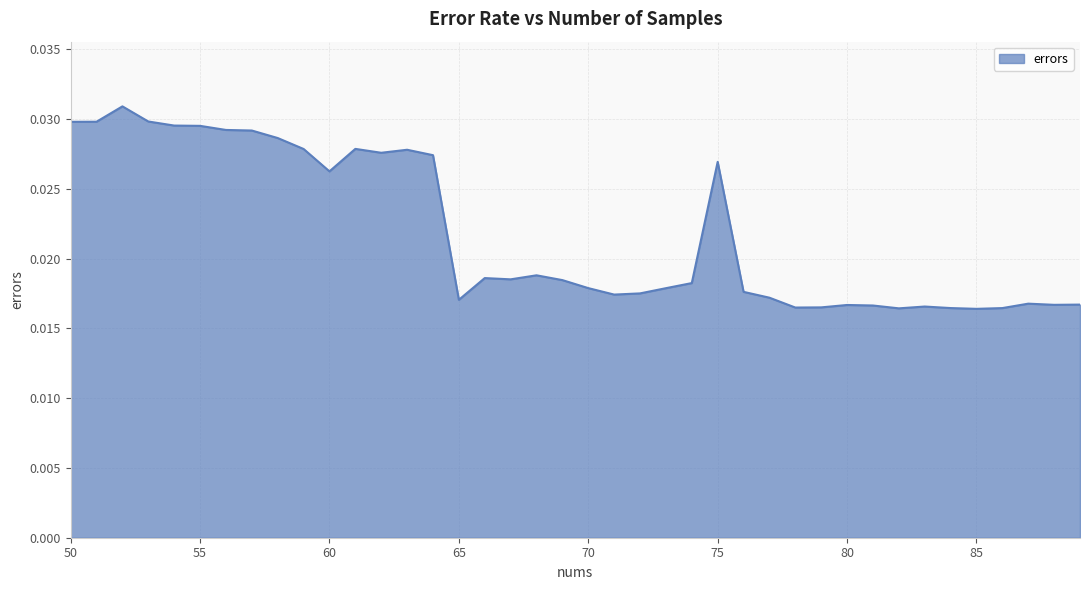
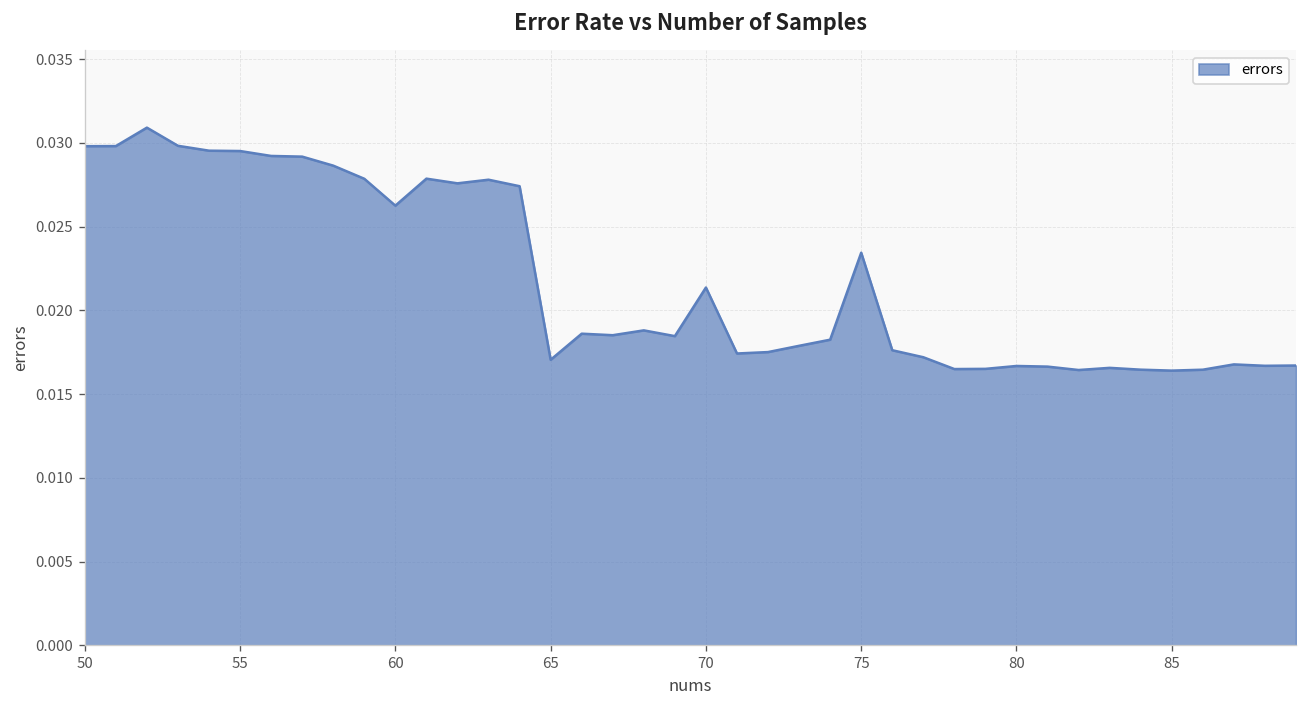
70: 0.0179 -> 0.0214
75: 0.0269 -> 0.0234
